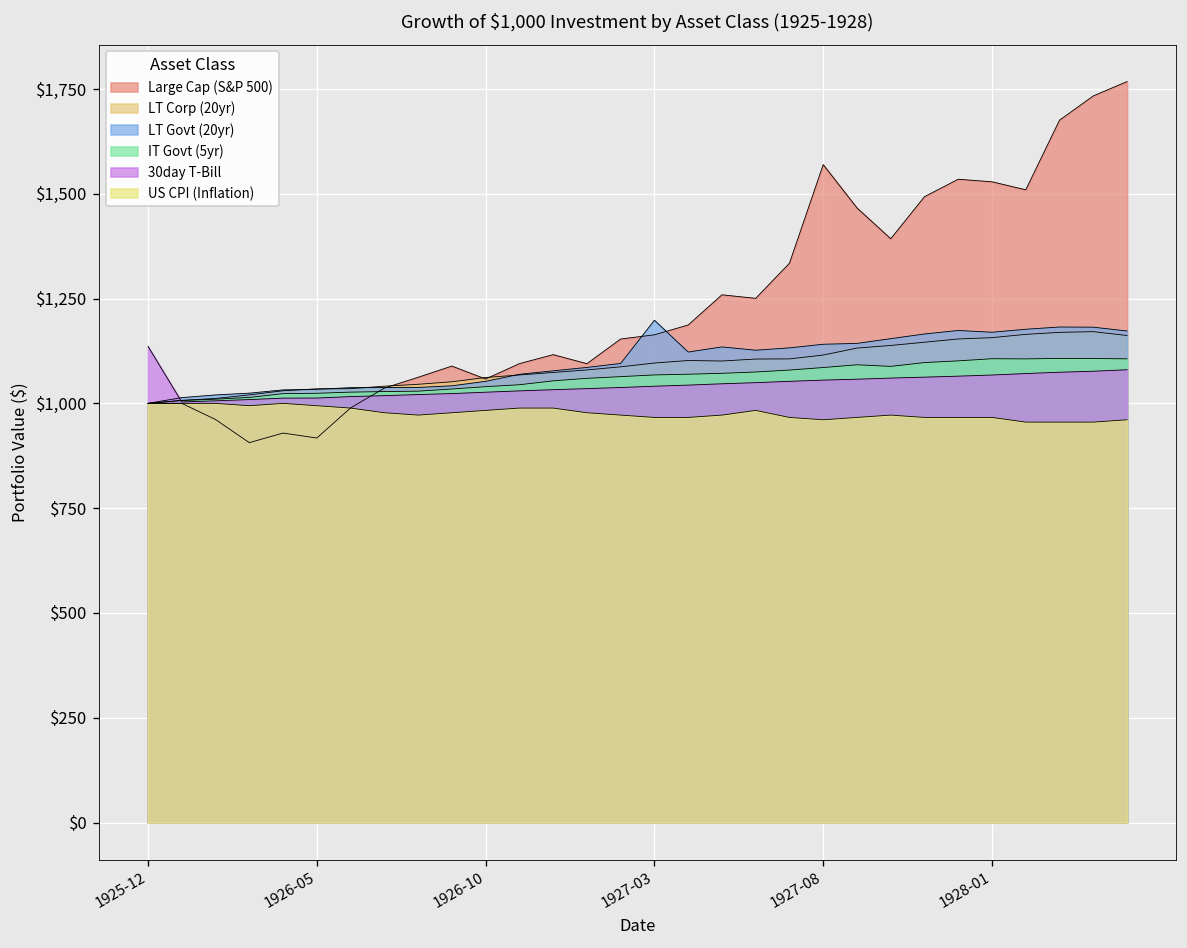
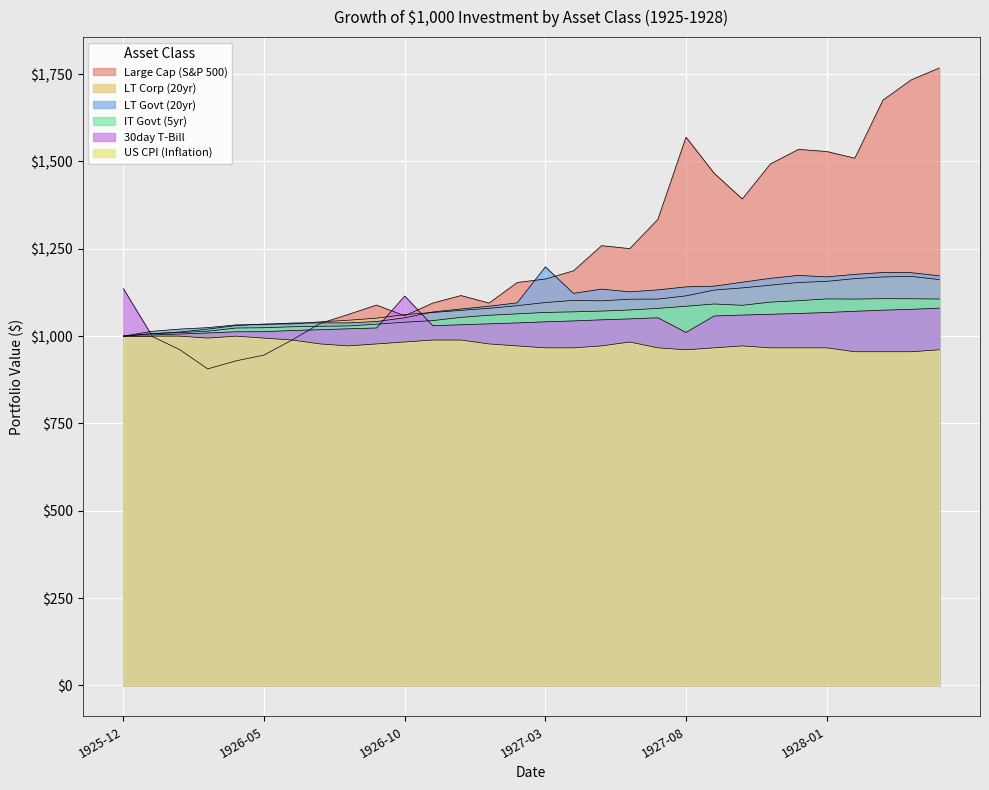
Large Cap (S&P 500), 1926-05: $920 -> $950
30day T-Bill, 1926-10: $1,030 -> $1,110
30day T-Bill, 1927-08: $1,060 -> $1,010
